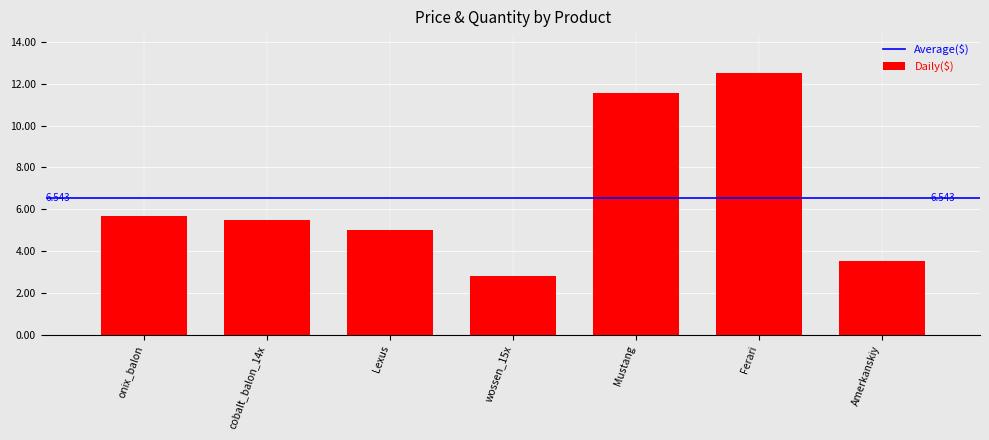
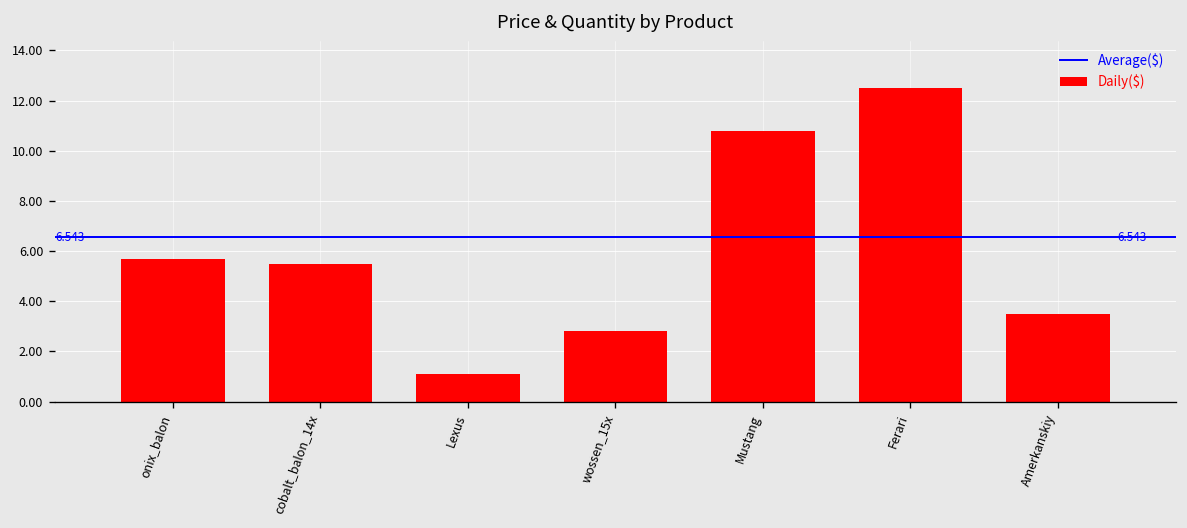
Lexus: 5.0 -> 1.1
Mustang: 11.5 -> 10.8
